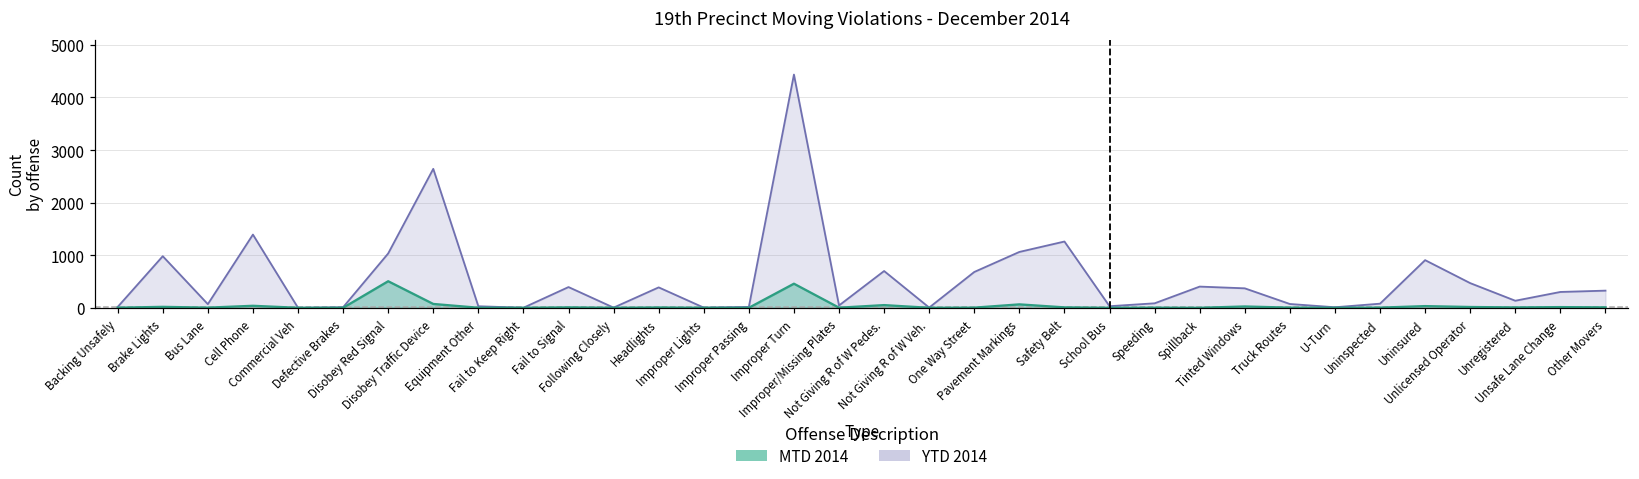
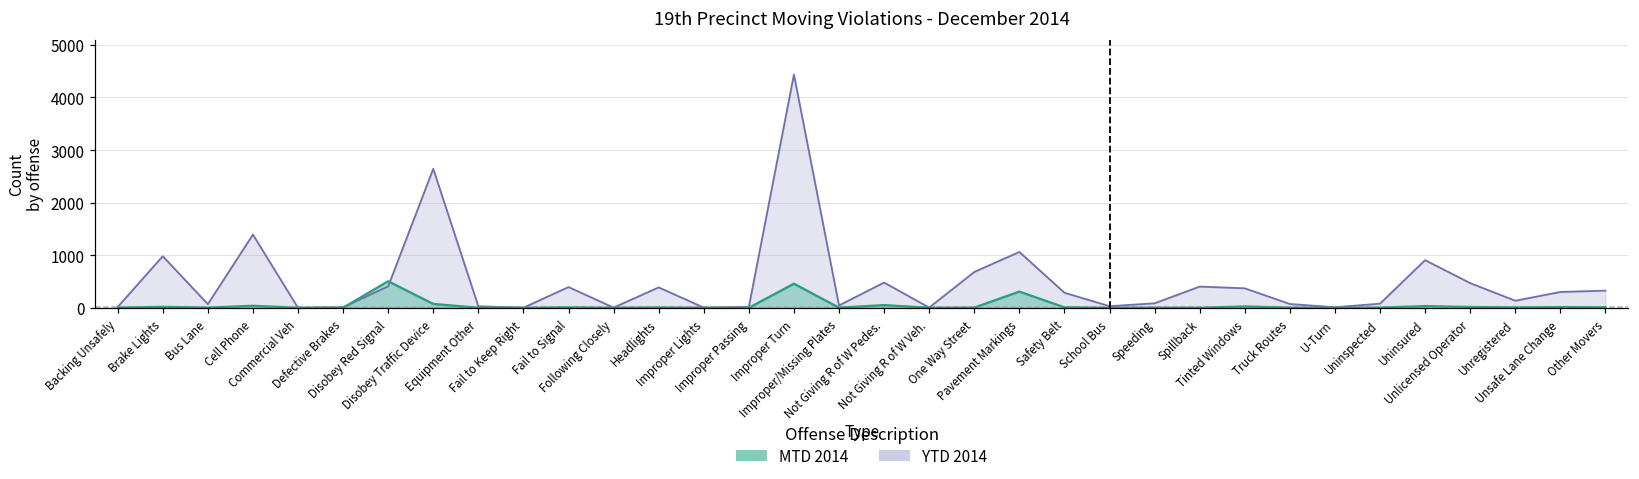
YTD 2014, Disobey Red Signal: 1000 -> 400
YTD 2014, Not Giving R of W Pedes.: 700 -> 500
MTD 2014, Pavement Markings: 100 -> 300
YTD 2014, Safety Belt: 1300 -> 300
